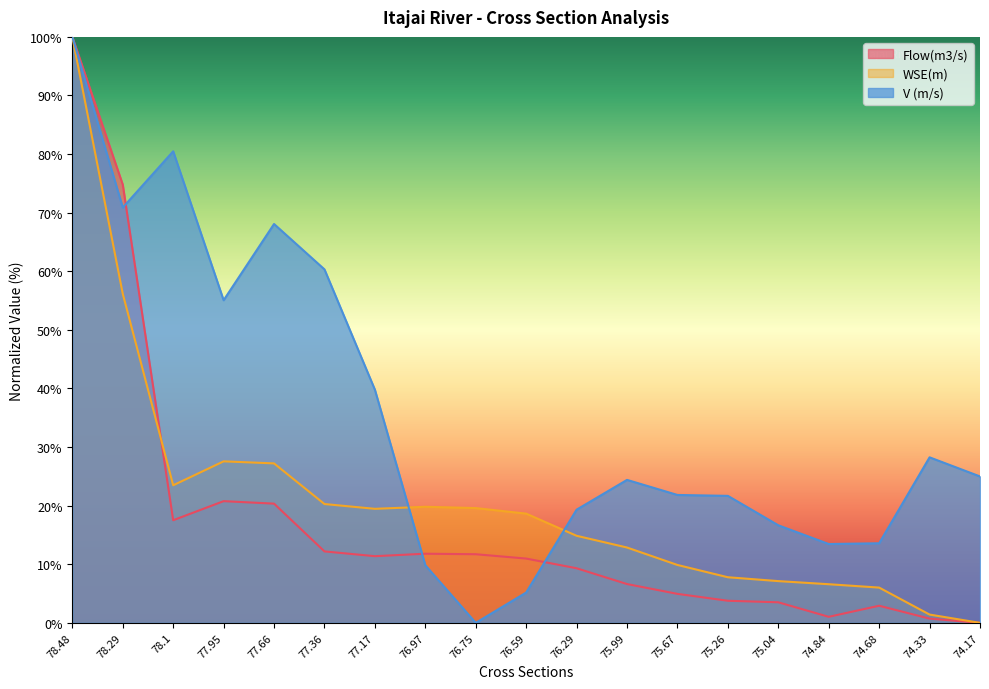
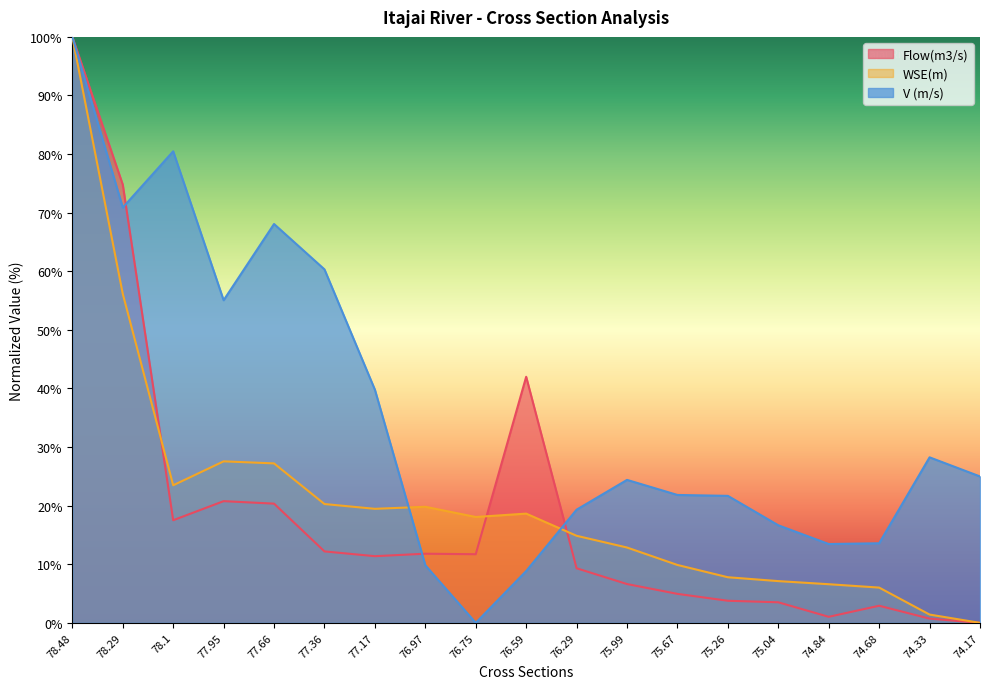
WSE(m), 76.75: 20% -> 18%
Flow(m3/s), 76.59: 11% -> 42%
V (m/s), 76.59: 5% -> 9%
